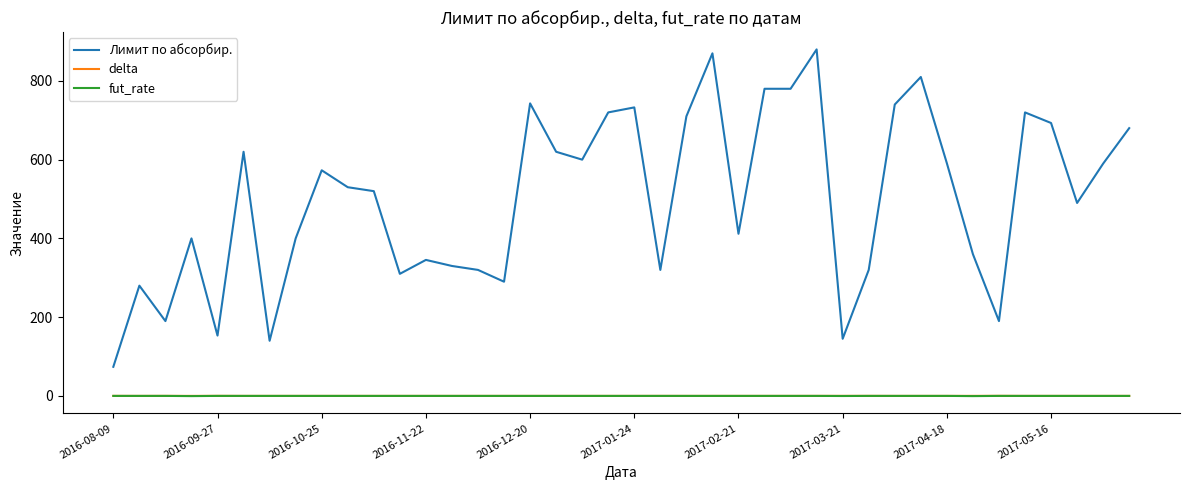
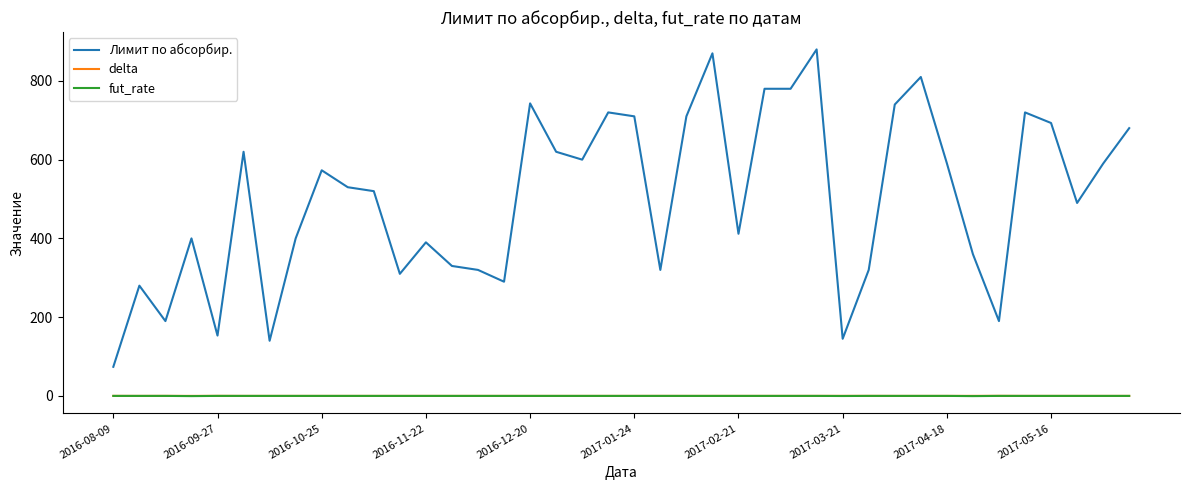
Лимит по абсорбир., 2016-11-22: 350 -> 390
Лимит по абсорбир., 2017-01-24: 730 -> 710
